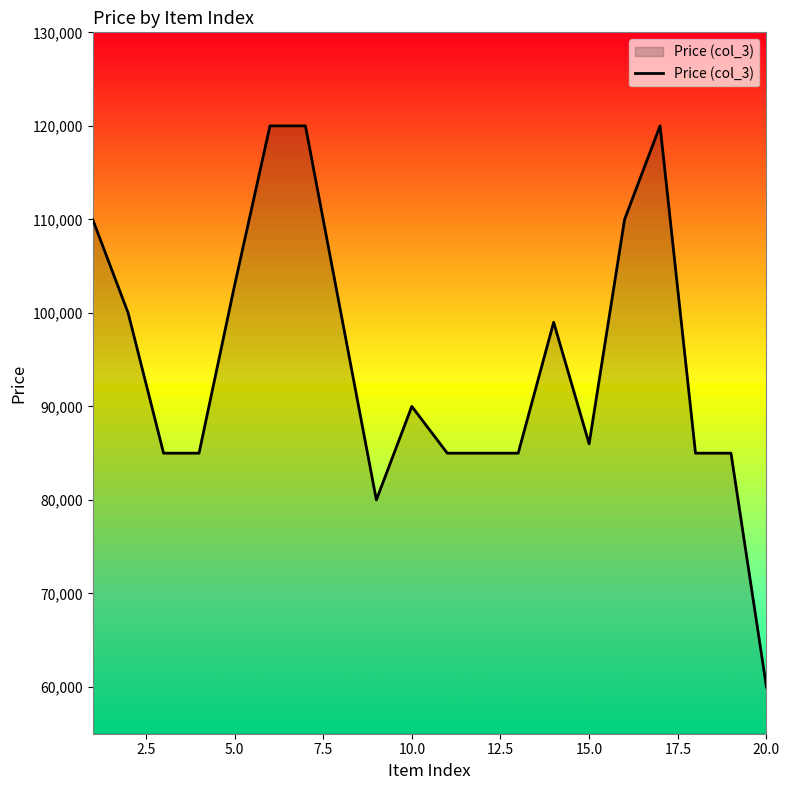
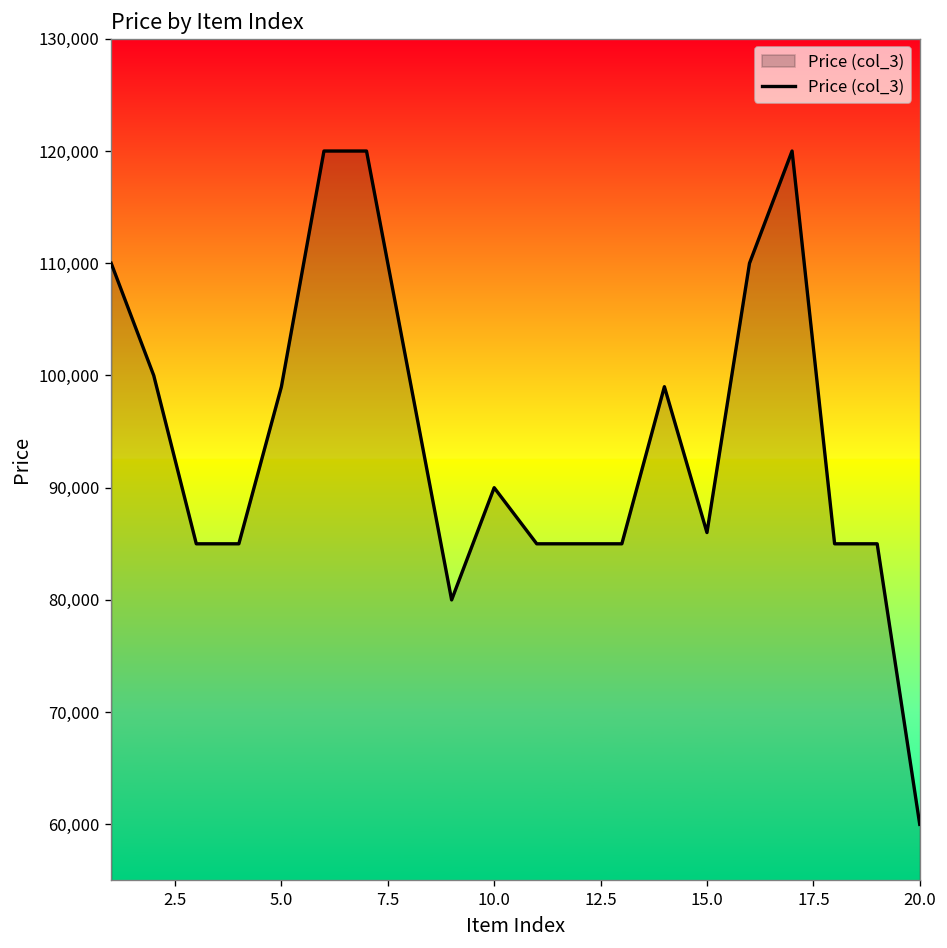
5.0: 103,000 -> 99,000
